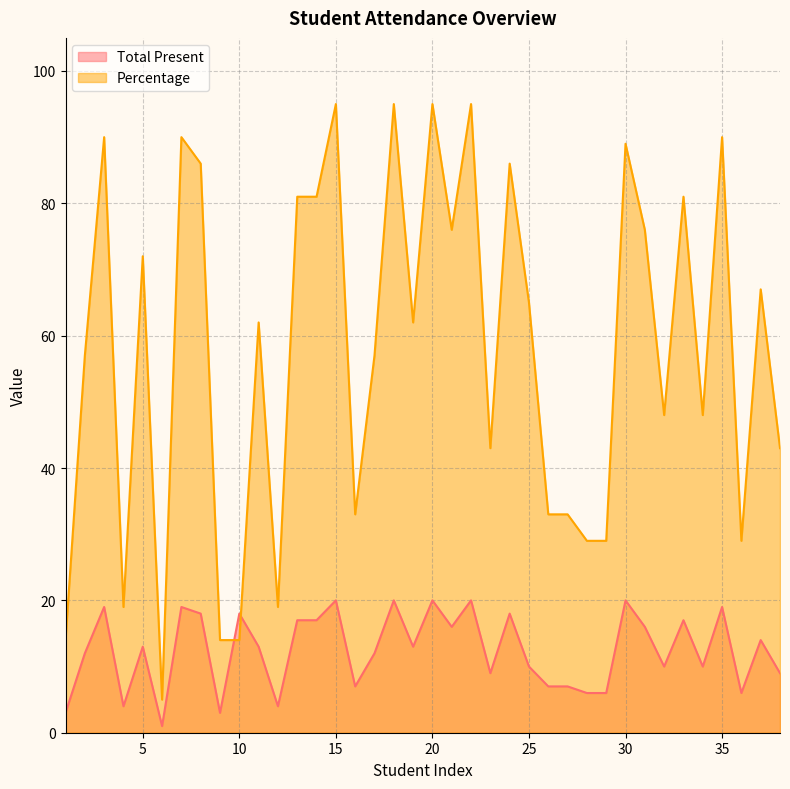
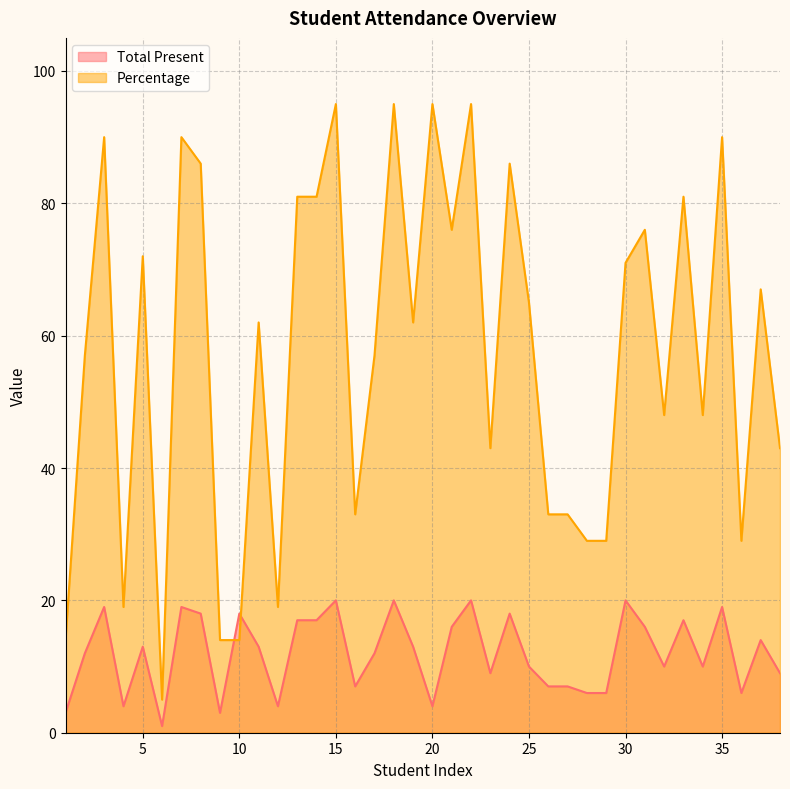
Total Present, 20: 20 -> 4
Percentage, 30: 89 -> 71
